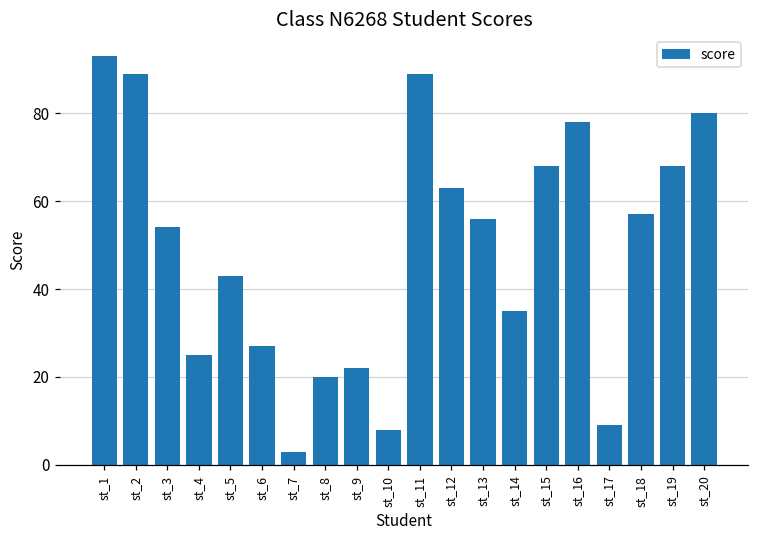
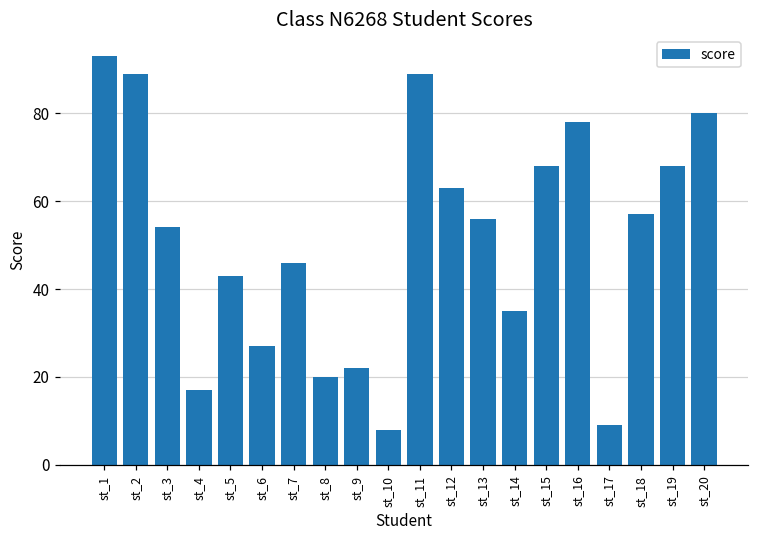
st_4: 25 -> 17
st_7: 3 -> 46
